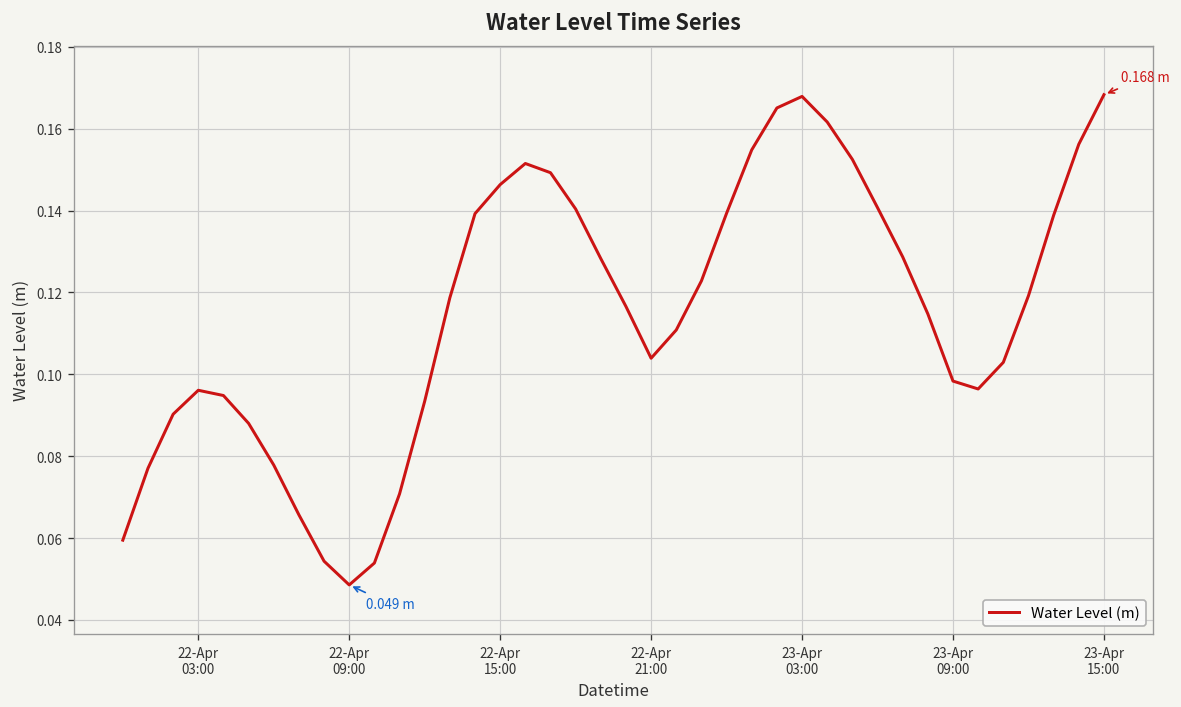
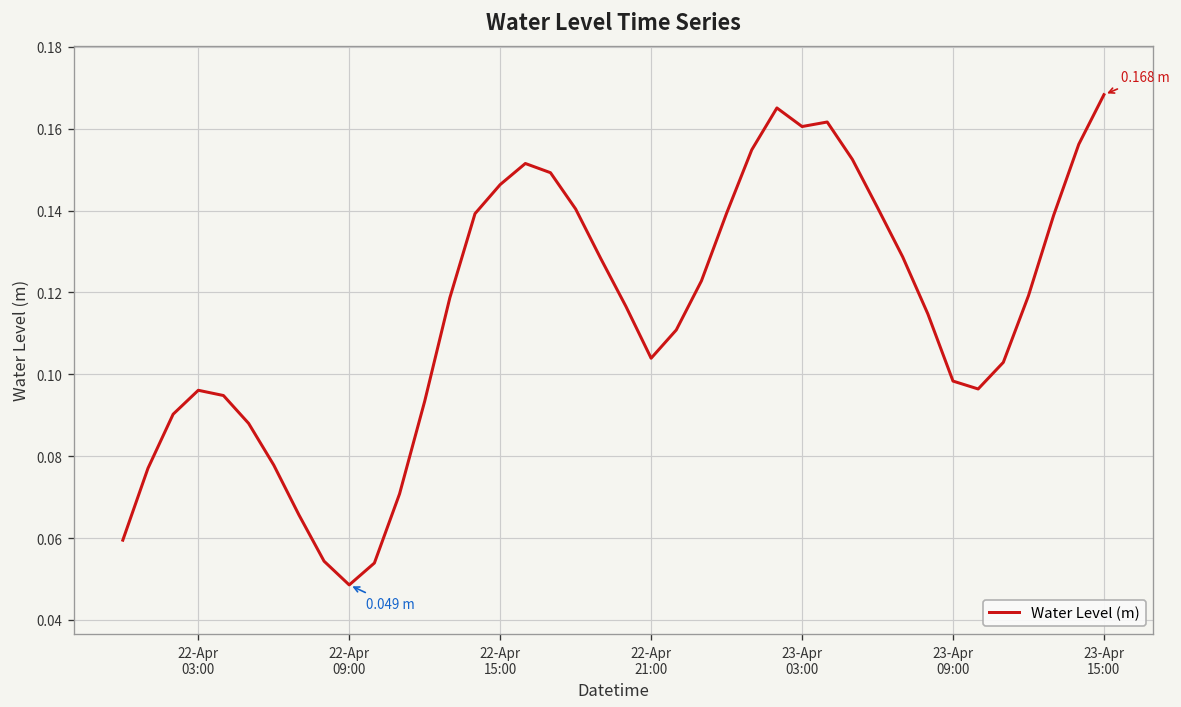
23-Apr 03:00: 0.168 -> 0.161
